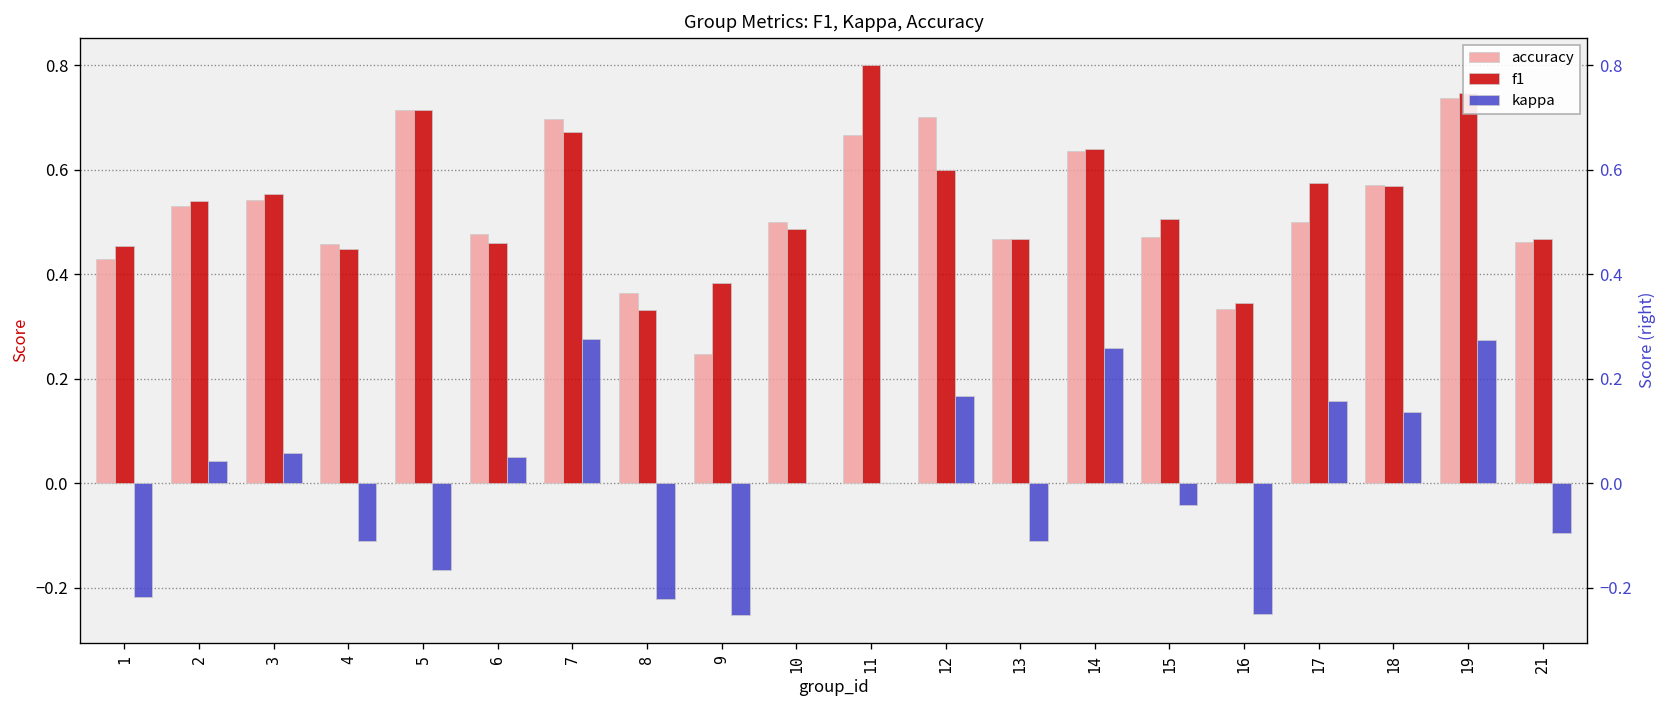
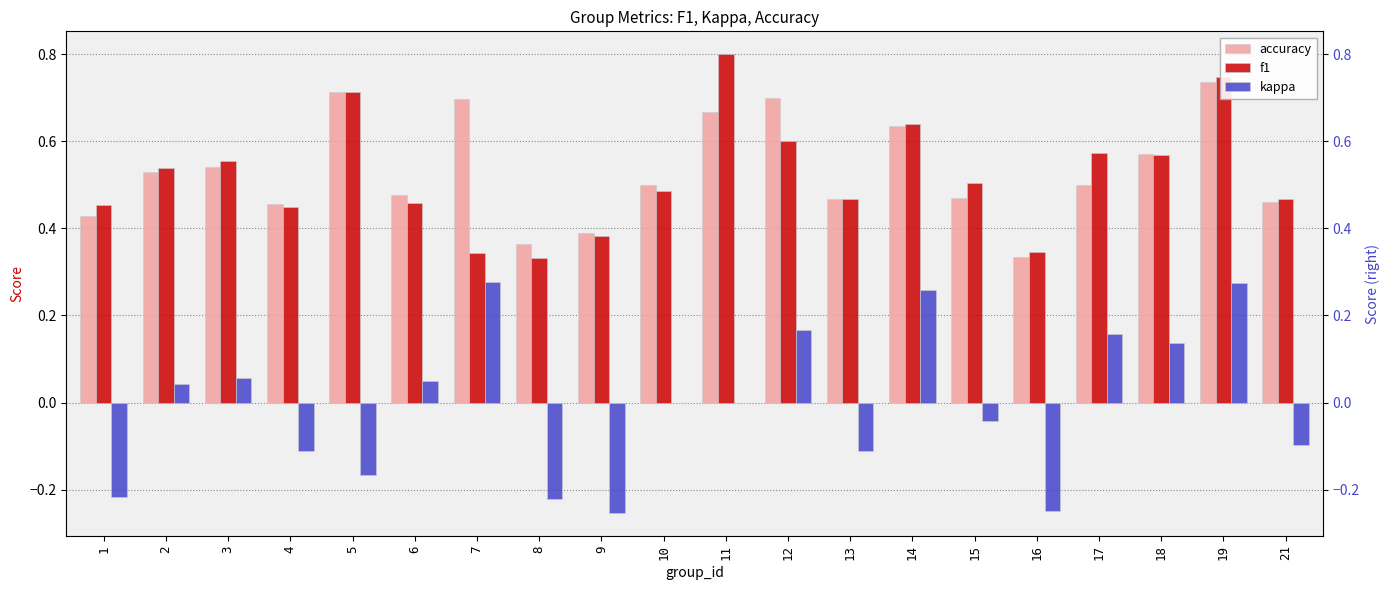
f1, 7: 0.67 -> 0.34
accuracy, 9: 0.25 -> 0.39
